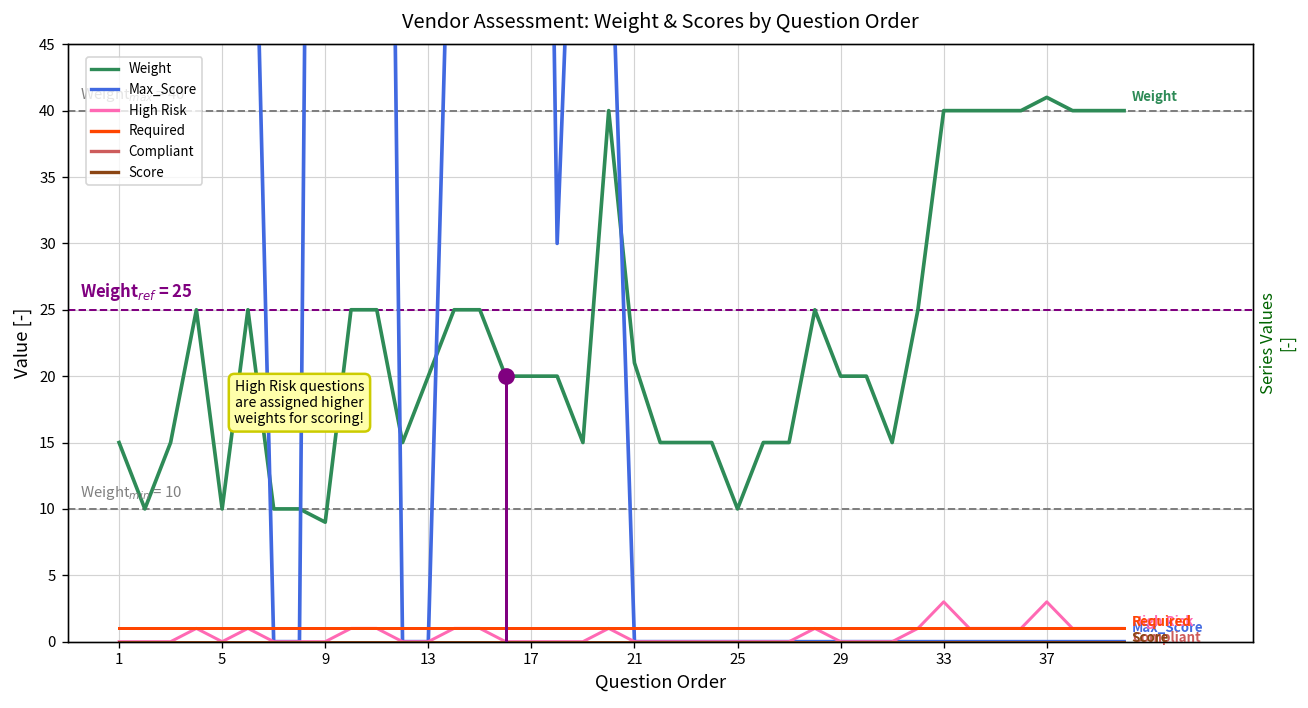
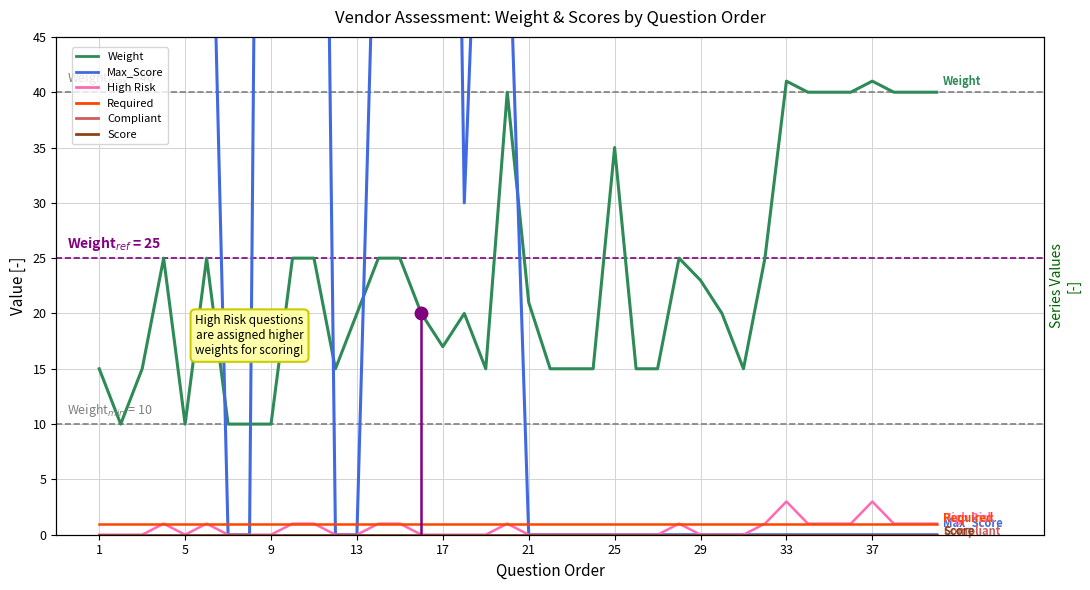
Weight, 9: 9 -> 10
Weight, 17: 20 -> 17
Weight, 25: 10 -> 35
Weight, 29: 20 -> 23
Weight, 33: 40 -> 41
